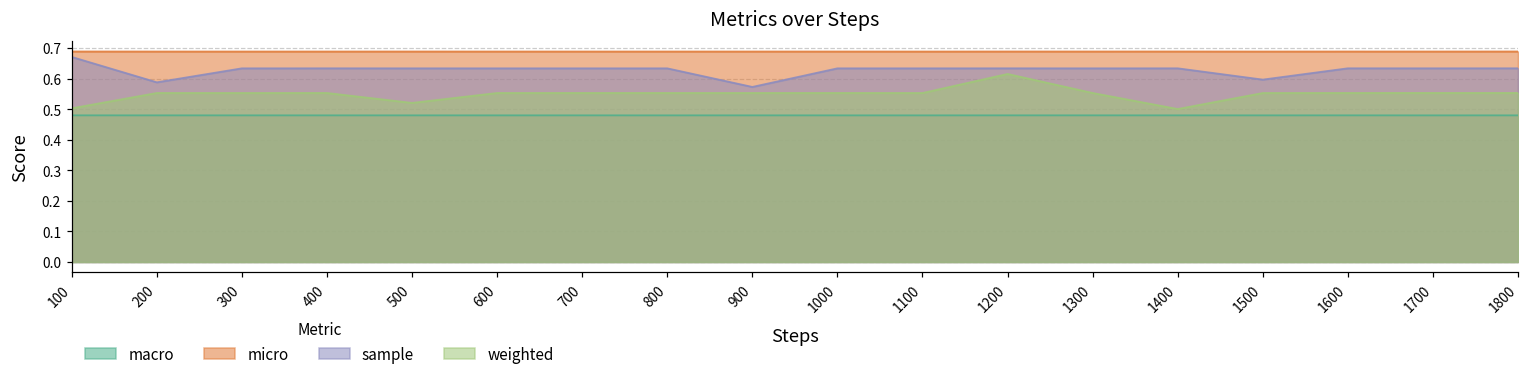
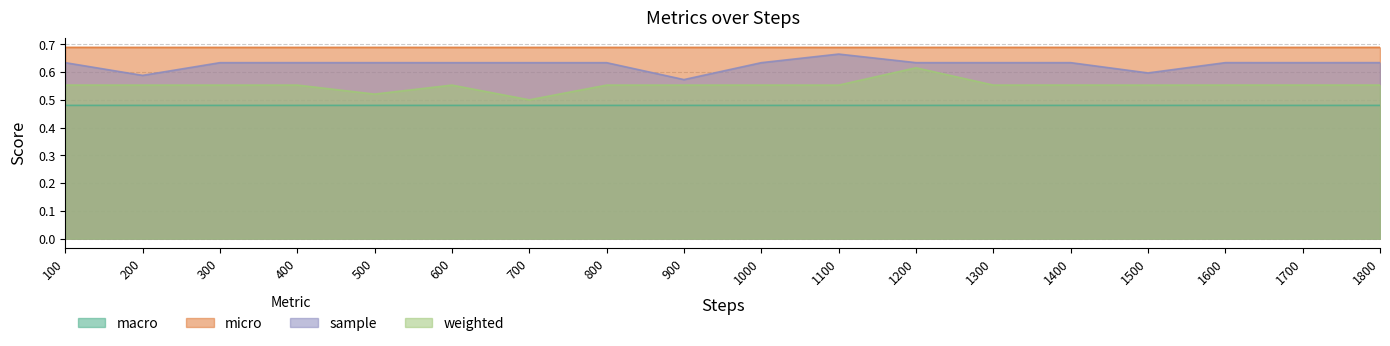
sample, 100: 0.67 -> 0.63
weighted, 100: 0.50 -> 0.55
weighted, 700: 0.55 -> 0.50
sample, 1100: 0.63 -> 0.67
weighted, 1400: 0.50 -> 0.55
